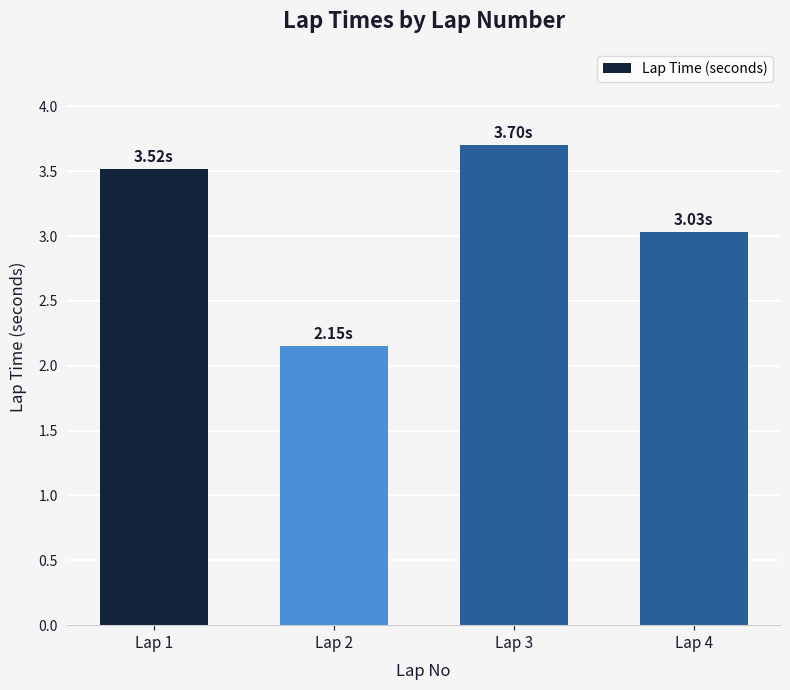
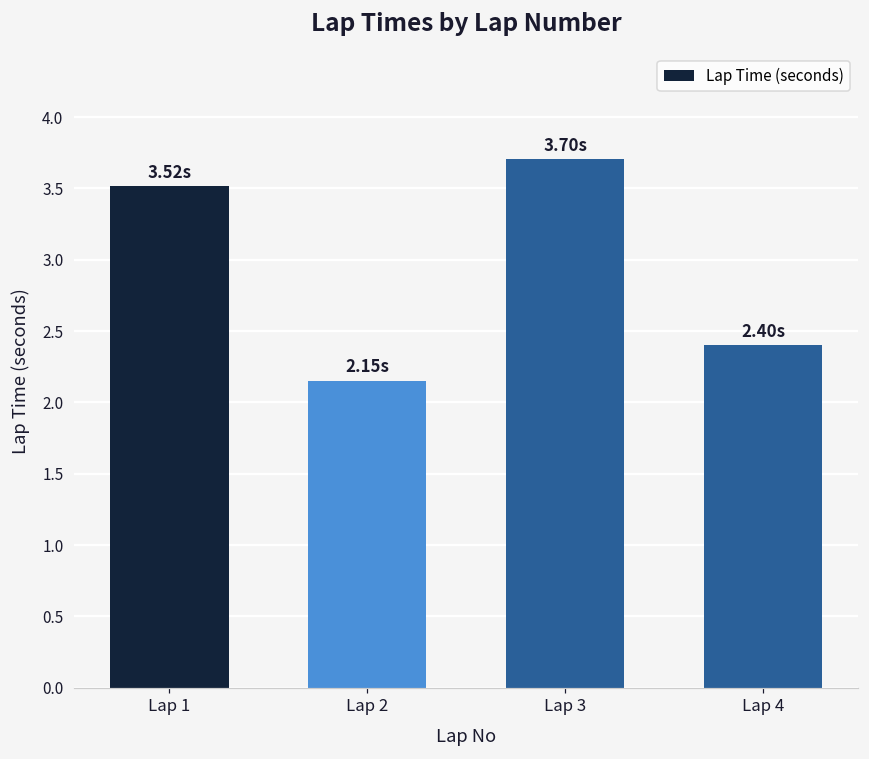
Lap 4: 3.03s -> 2.40s
